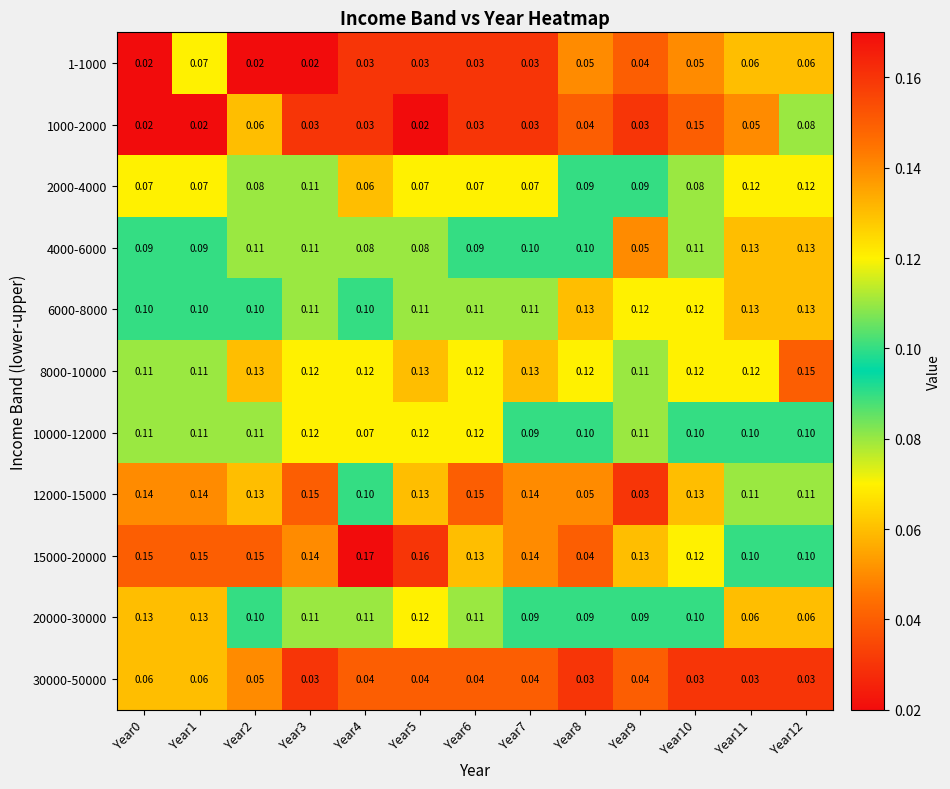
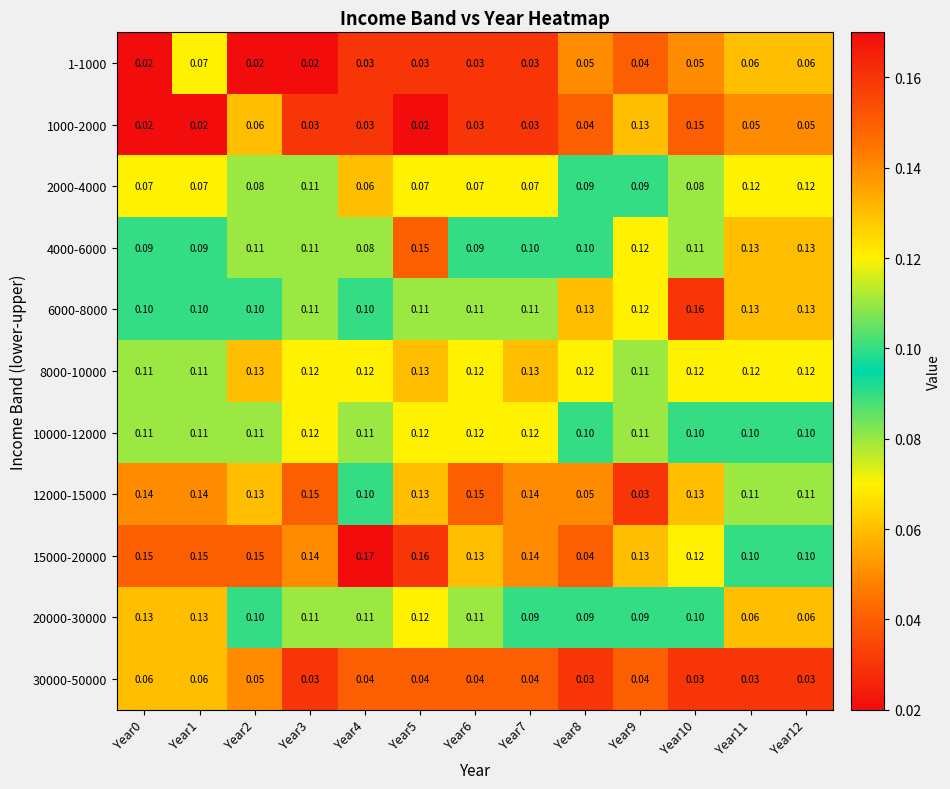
1000-2000, Year9: 0.03 -> 0.13
1000-2000, Year12: 0.08 -> 0.05
4000-6000, Year5: 0.08 -> 0.15
4000-6000, Year9: 0.05 -> 0.12
6000-8000, Year10: 0.12 -> 0.16
8000-10000, Year12: 0.15 -> 0.12
10000-12000, Year4: 0.07 -> 0.11
10000-12000, Year7: 0.09 -> 0.12
